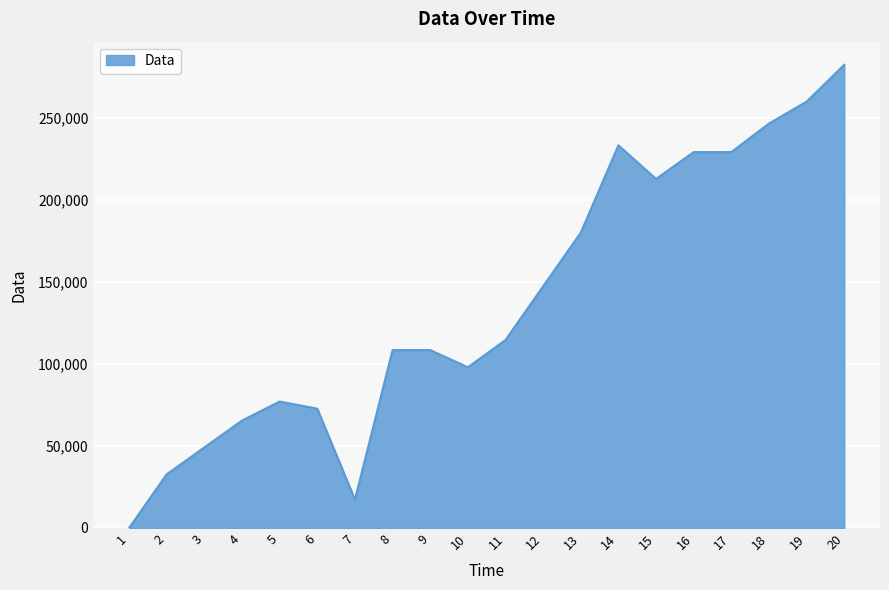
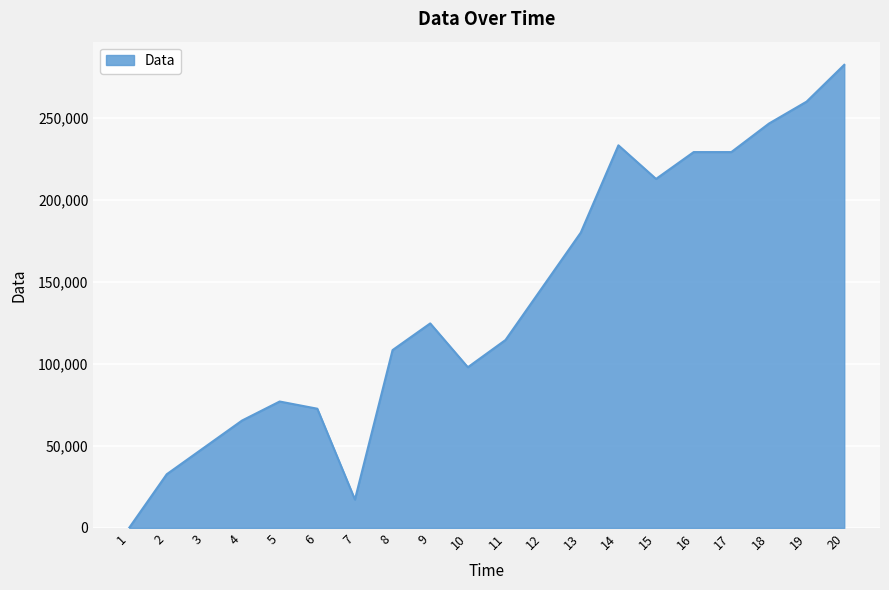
9: 109,000 -> 125,000
